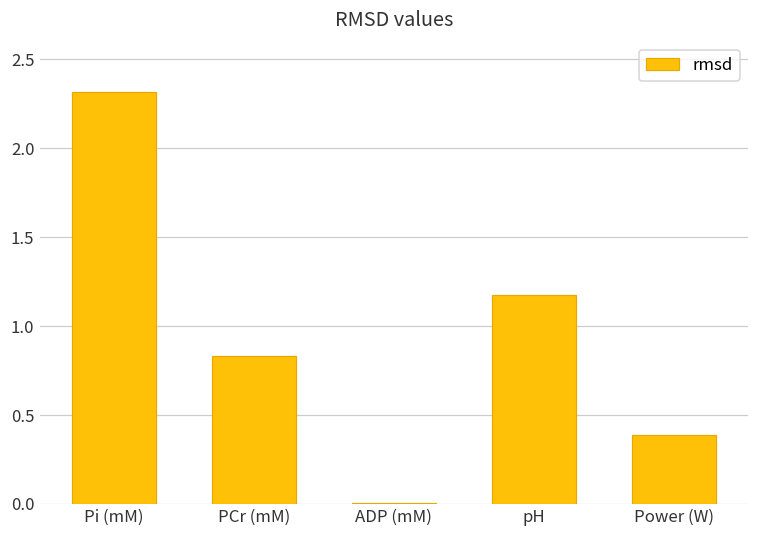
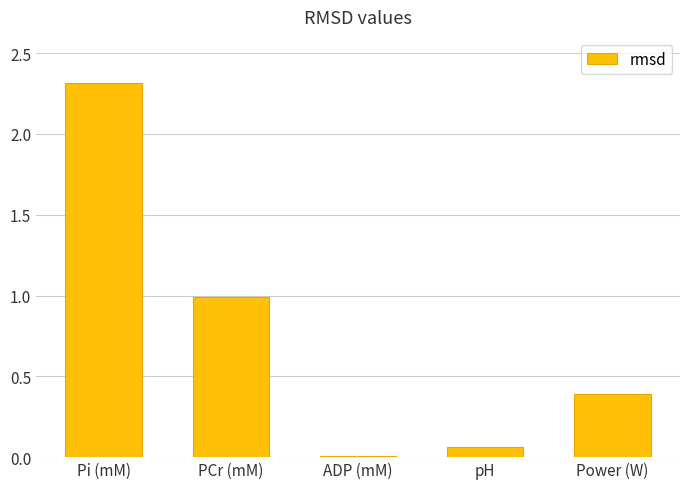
PCr (mM): 0.83 -> 0.99
pH: 1.18 -> 0.06
